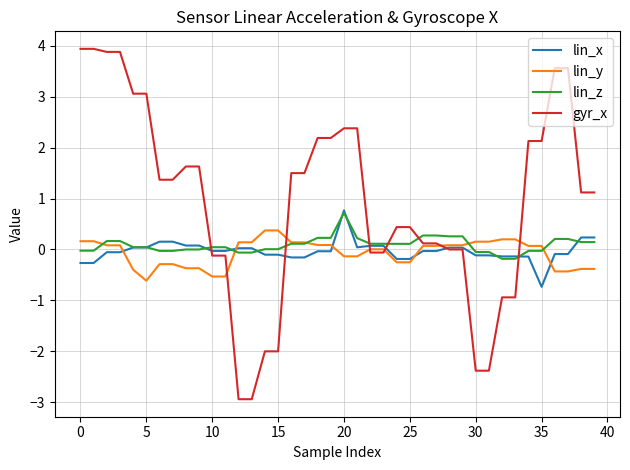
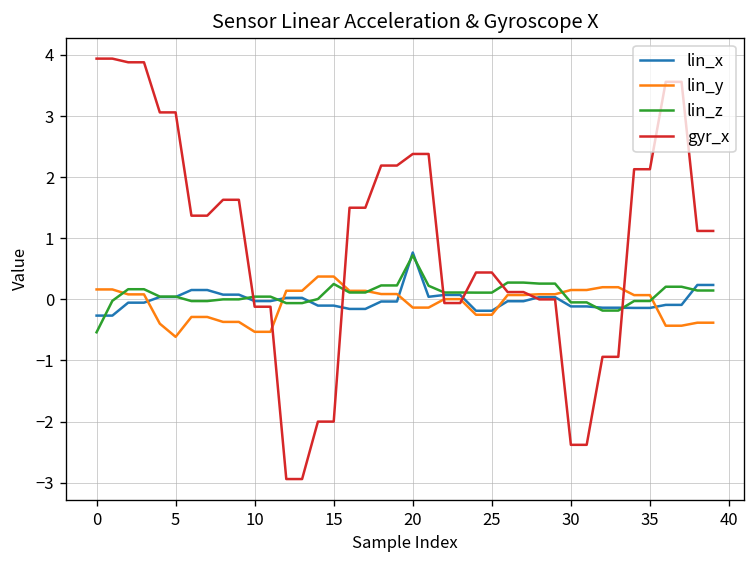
lin_z, 0: 0.0 -> -0.5
lin_z, 15: 0.0 -> 0.3
lin_x, 35: -0.7 -> -0.1
